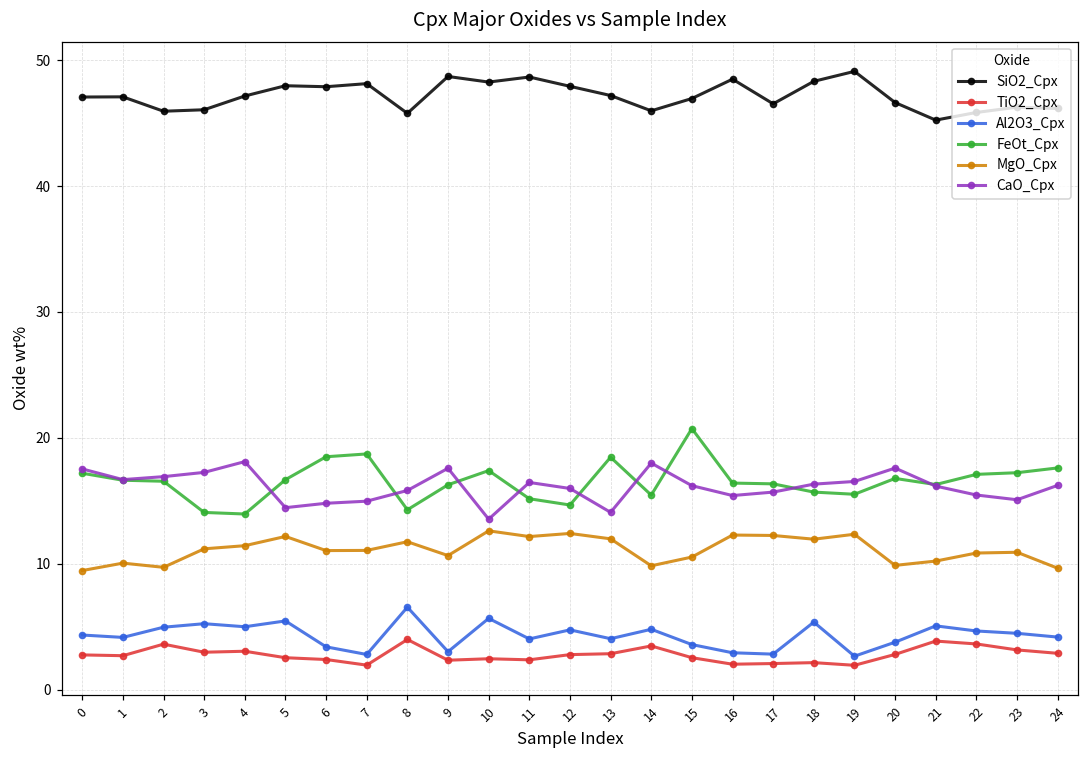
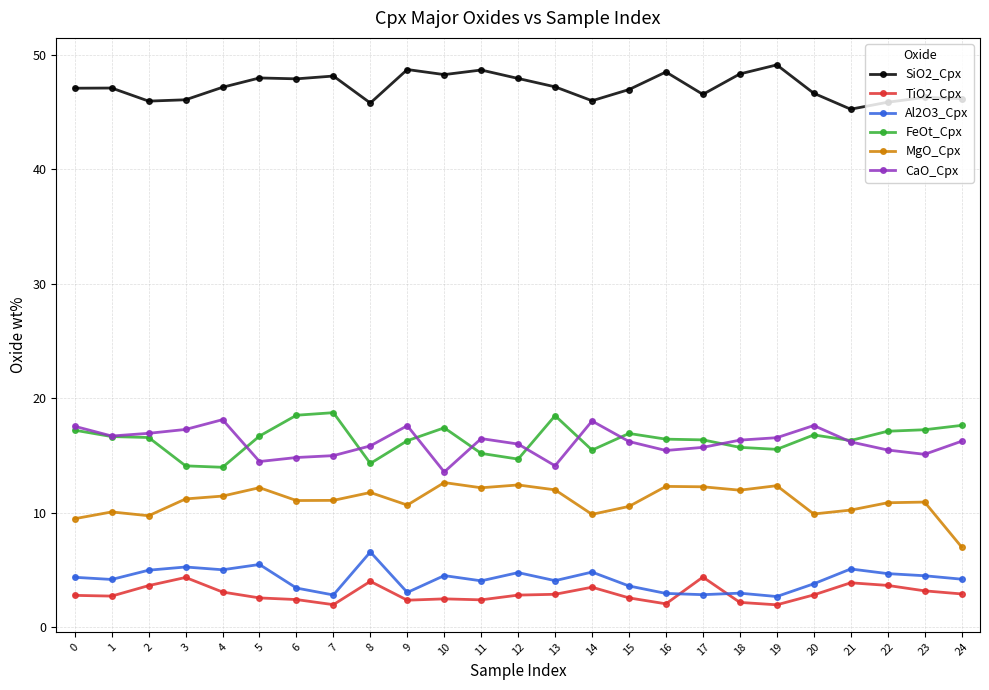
TiO2_Cpx, 3: 3.0 -> 4.3
Al2O3_Cpx, 10: 5.7 -> 4.5
FeOt_Cpx, 15: 20.7 -> 16.9
TiO2_Cpx, 17: 2.1 -> 4.4
Al2O3_Cpx, 18: 5.4 -> 3.0
MgO_Cpx, 24: 9.7 -> 7.0
